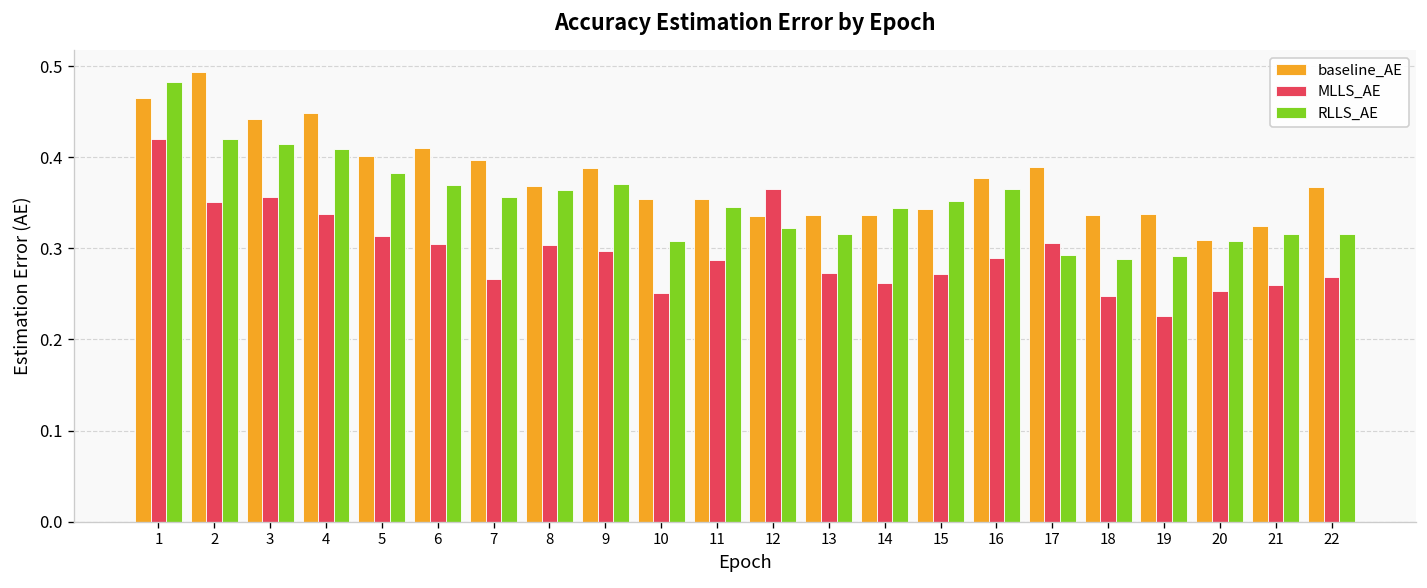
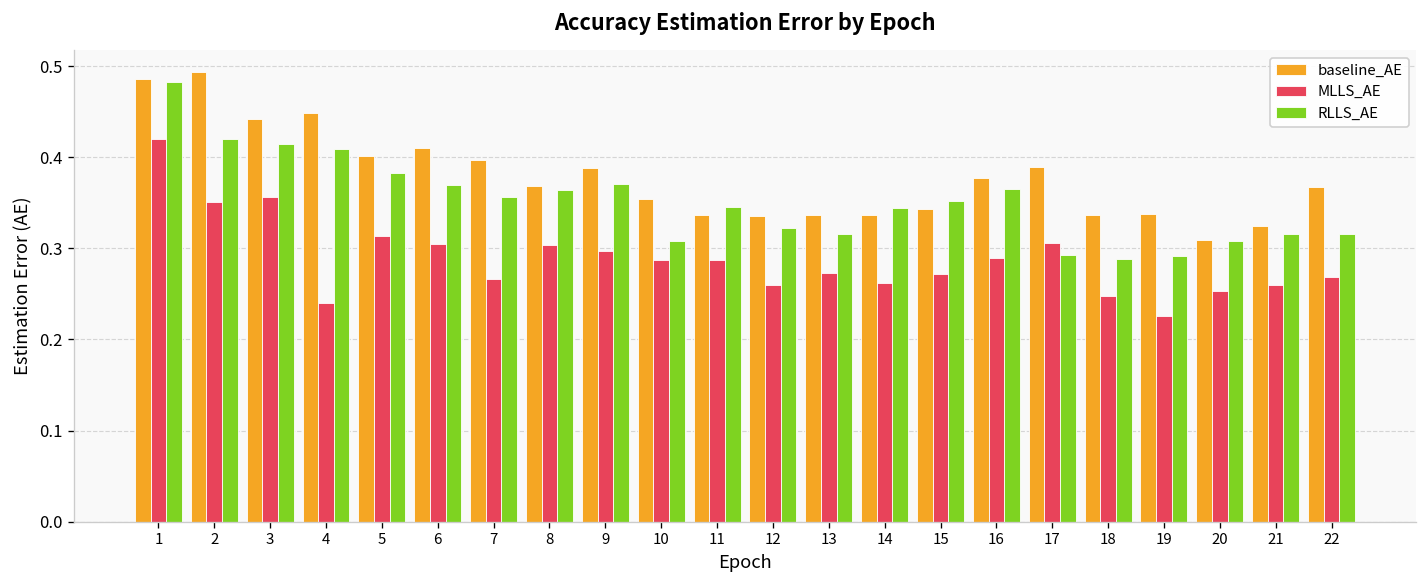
baseline_AE, 1: 0.46 -> 0.49
MLLS_AE, 4: 0.34 -> 0.24
MLLS_AE, 10: 0.25 -> 0.29
baseline_AE, 11: 0.35 -> 0.34
MLLS_AE, 12: 0.37 -> 0.26
